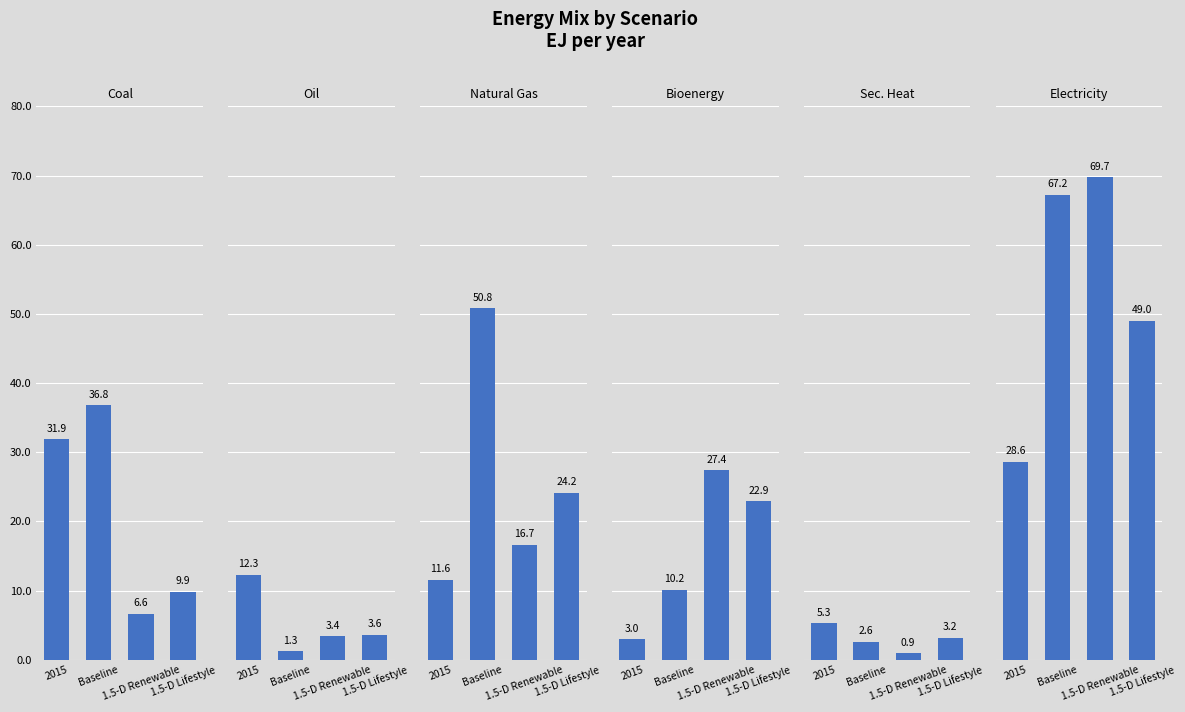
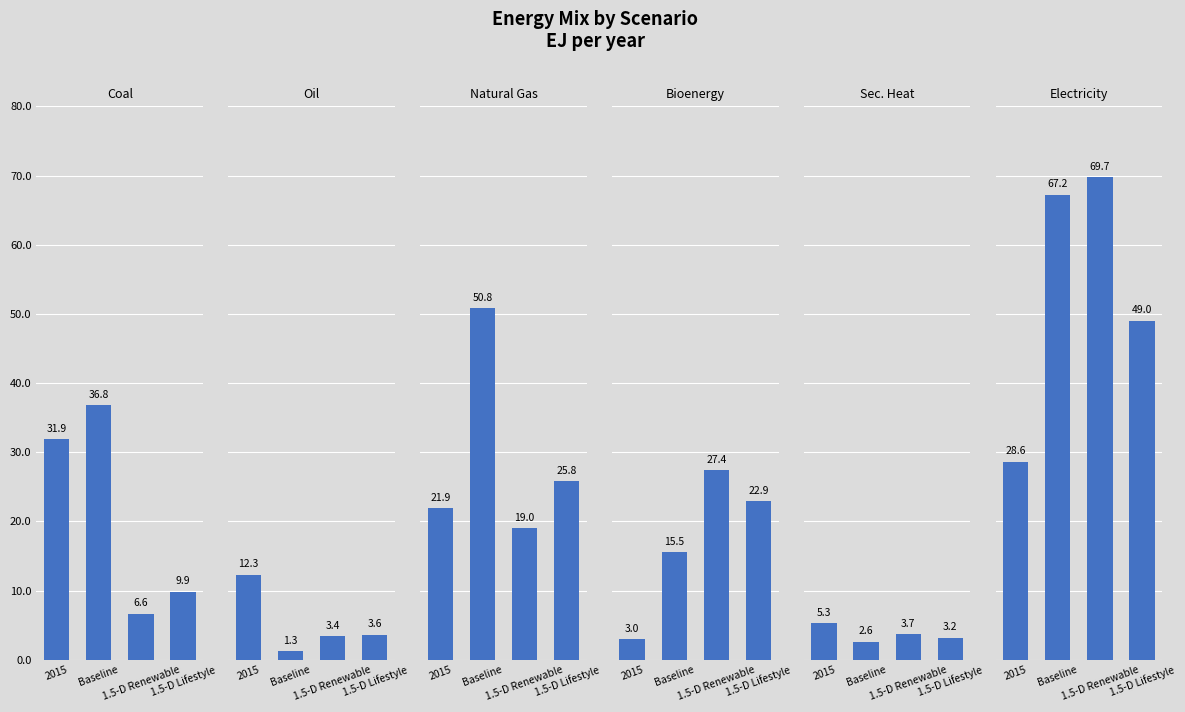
Natural Gas, 2015: 11.6 -> 21.9
Natural Gas, 1.5-D Renewable: 16.7 -> 19.0
Natural Gas, 1.5-D Lifestyle: 24.2 -> 25.8
Bioenergy, Baseline: 10.2 -> 15.5
Sec. Heat, 1.5-D Renewable: 0.9 -> 3.7
